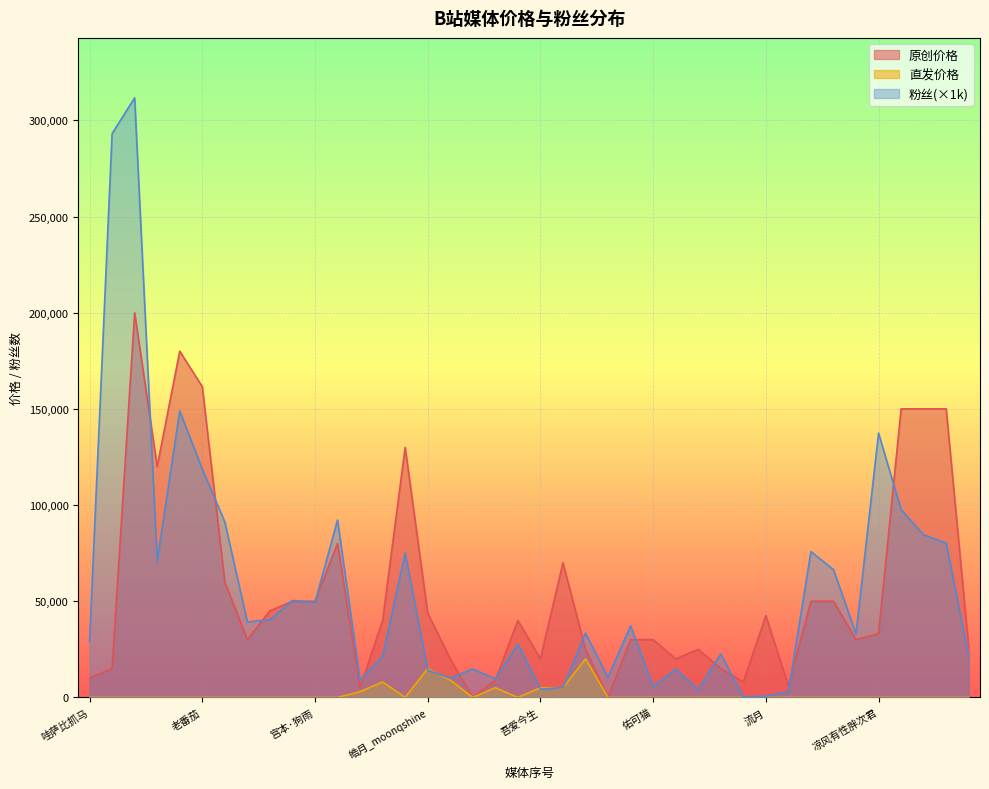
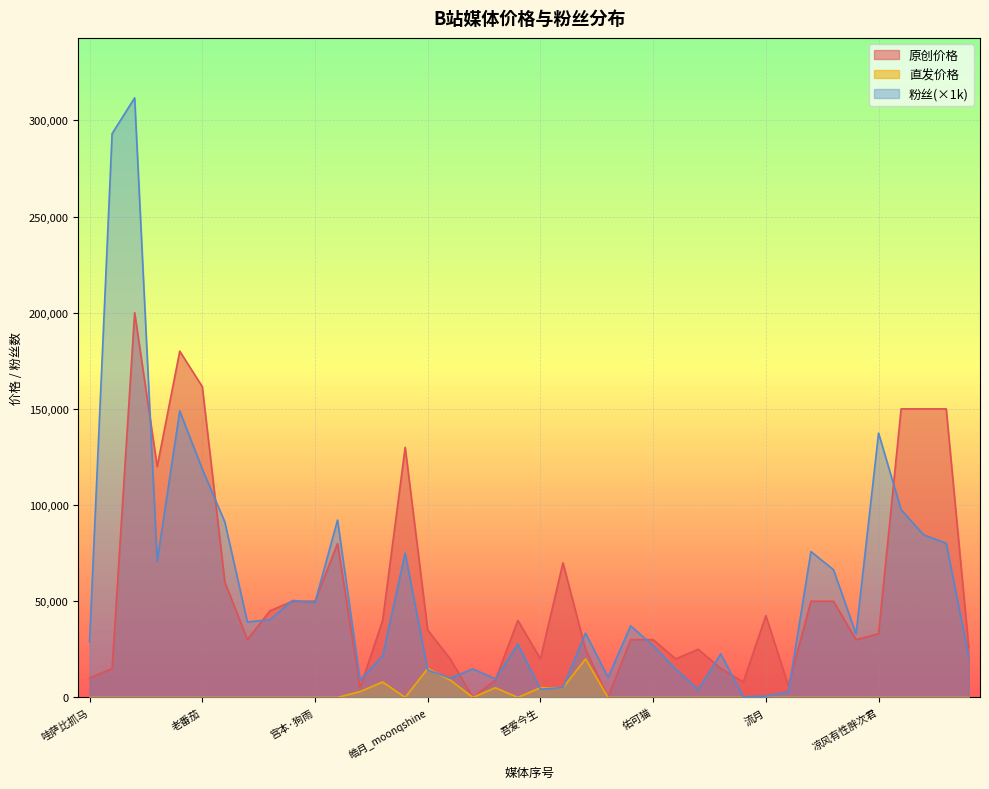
原创价格, 皓月_moonqshine: 44,000 -> 35,000
粉丝(×1k), 佑可猫: 6,000 -> 27,000
